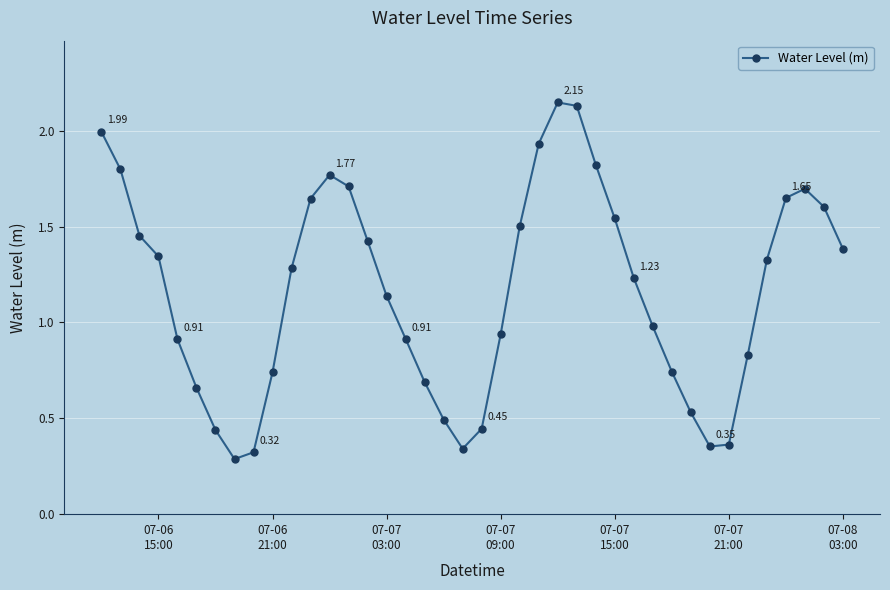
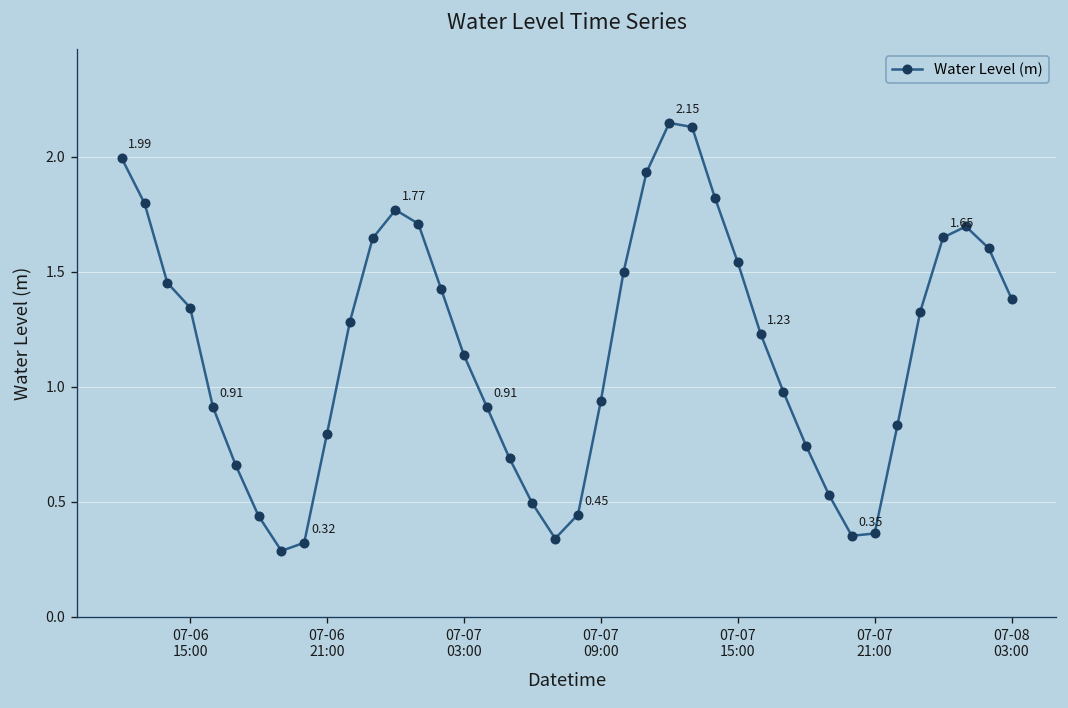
07-06 21:00: 0.74 -> 0.80
